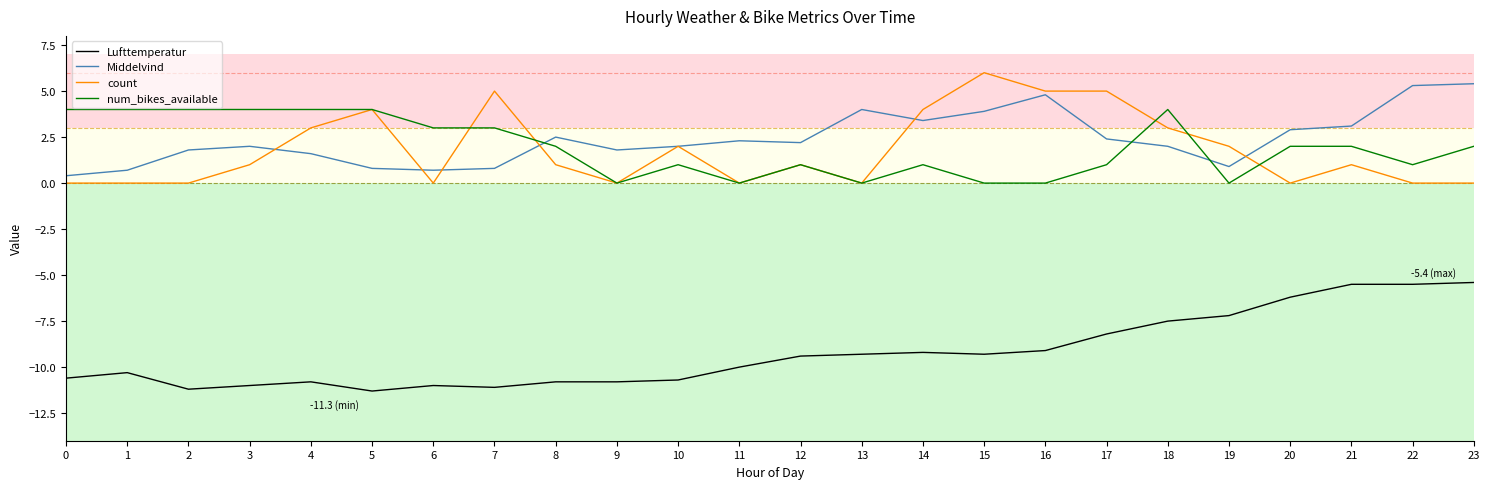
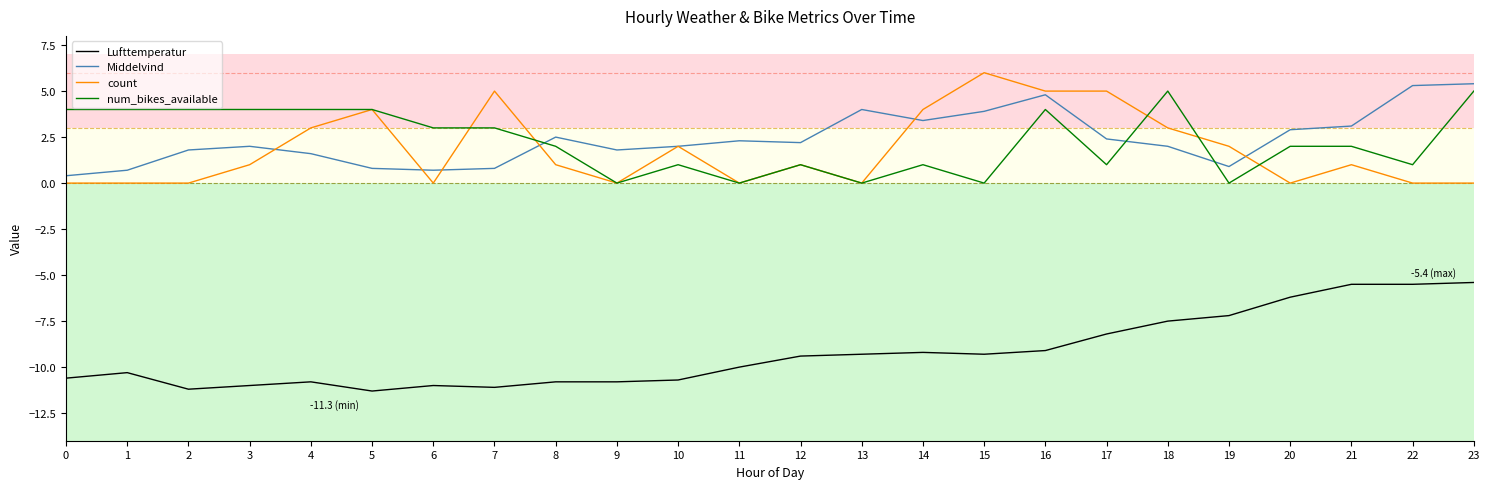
num_bikes_available, 16: 0 -> 4
num_bikes_available, 18: 4 -> 5
num_bikes_available, 23: 2 -> 5
